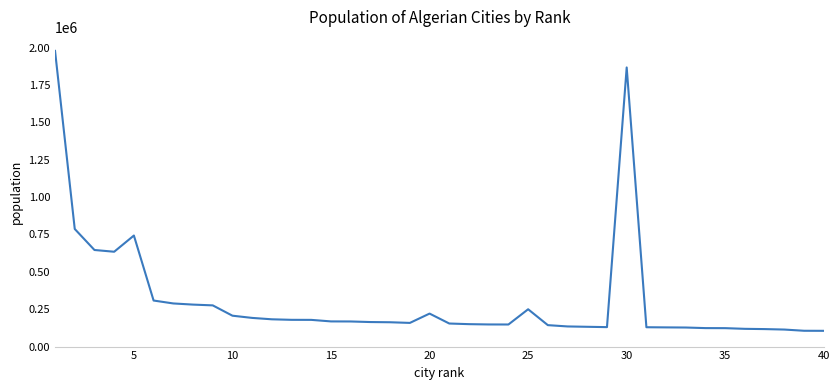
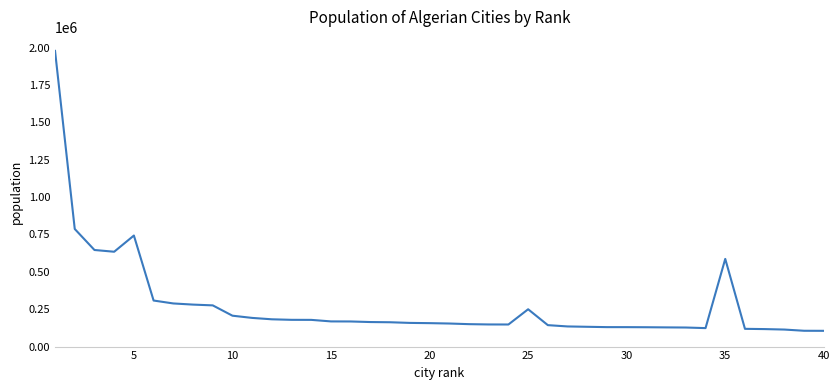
20: 220000 -> 160000
30: 1870000 -> 130000
35: 120000 -> 590000
